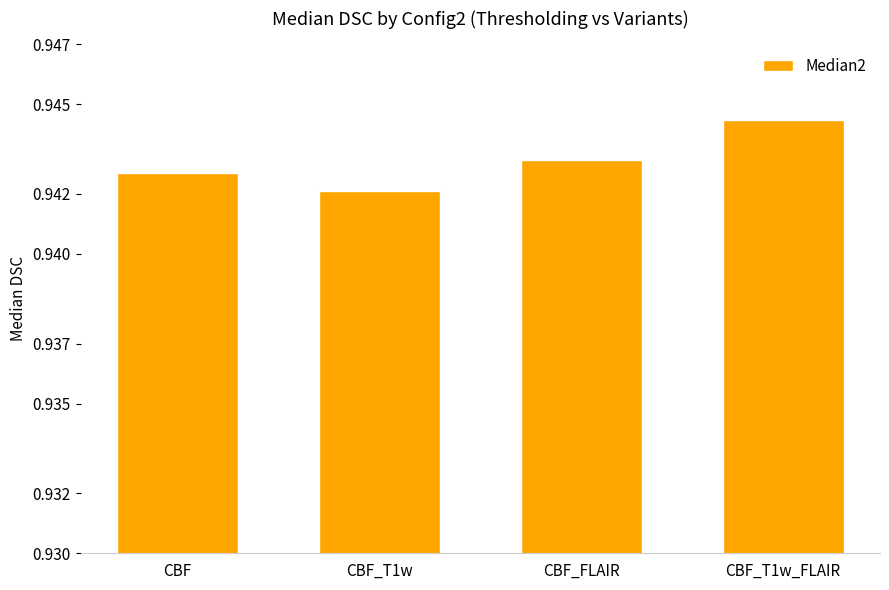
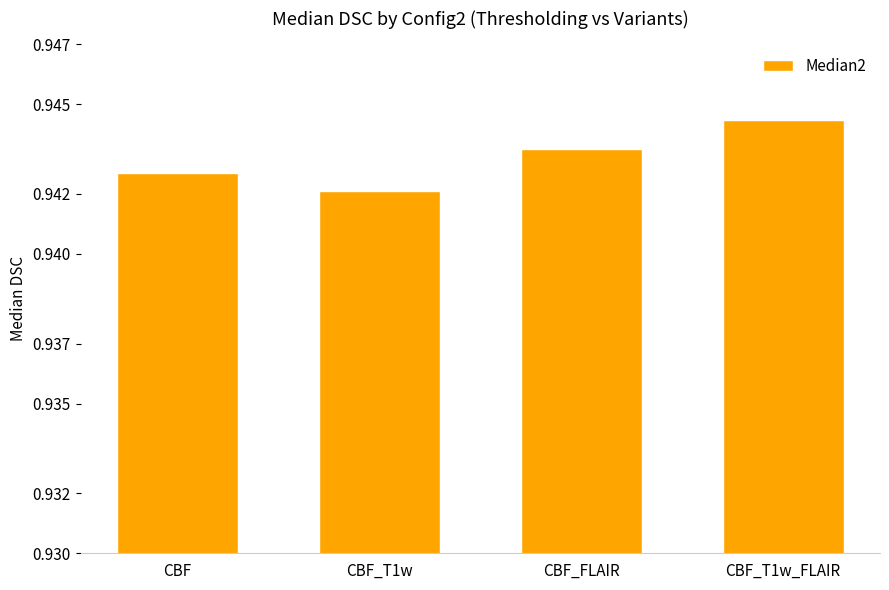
CBF_FLAIR: 0.9431 -> 0.9435
